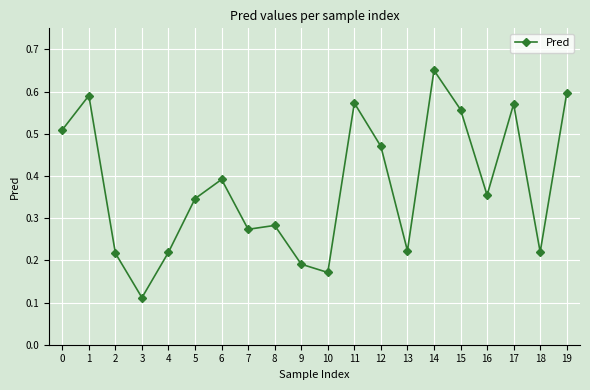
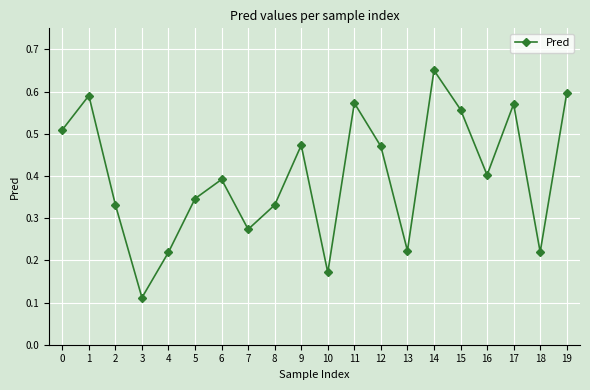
2: 0.22 -> 0.33
8: 0.28 -> 0.33
9: 0.19 -> 0.47
16: 0.35 -> 0.40
